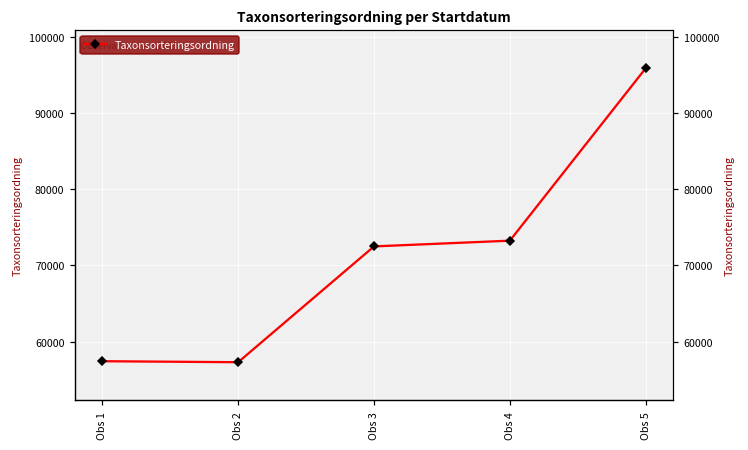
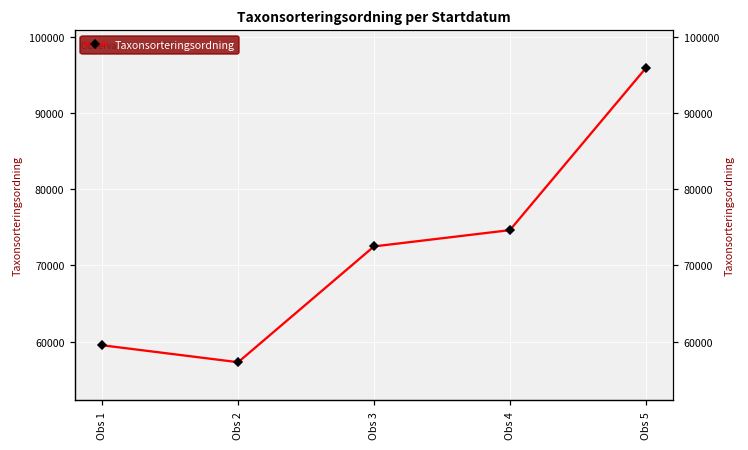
Obs 1: 57000 -> 60000
Obs 4: 73000 -> 75000
